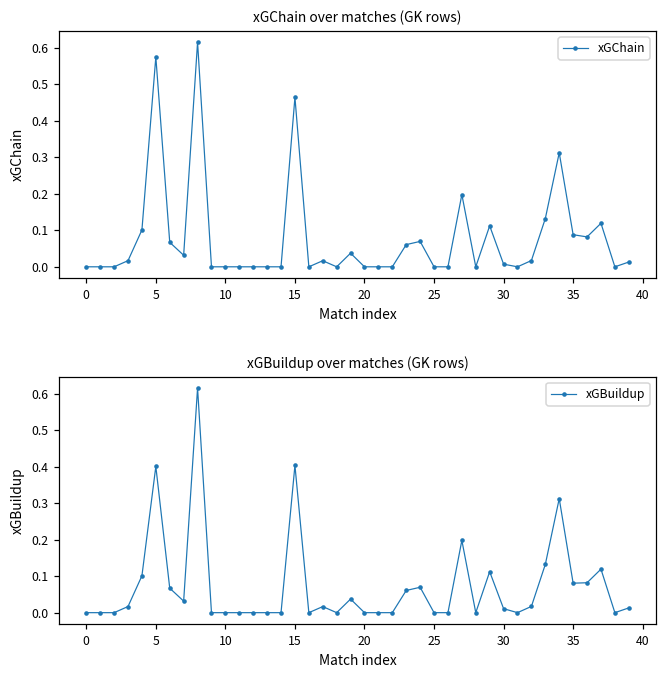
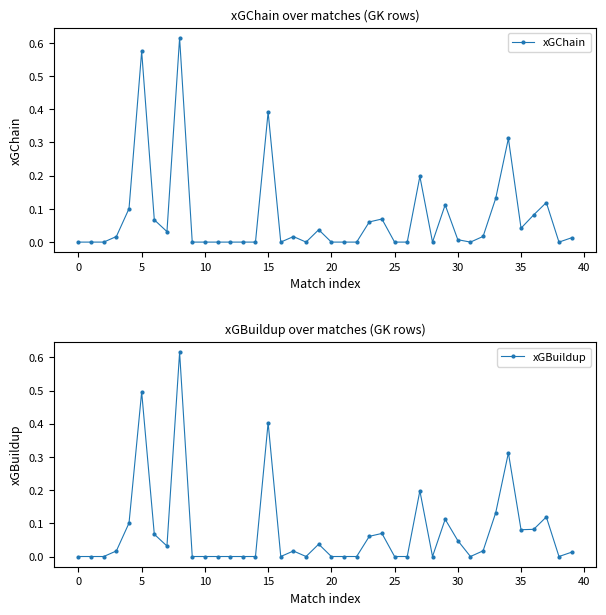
xGChain over matches (GK rows), 15: 0.46 -> 0.39
xGChain over matches (GK rows), 35: 0.09 -> 0.04
xGBuildup over matches (GK rows), 5: 0.40 -> 0.50
xGBuildup over matches (GK rows), 30: 0.01 -> 0.05
